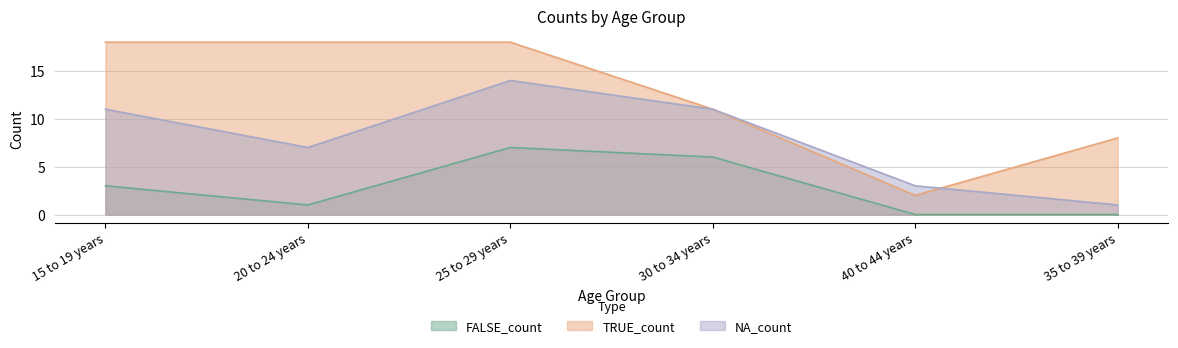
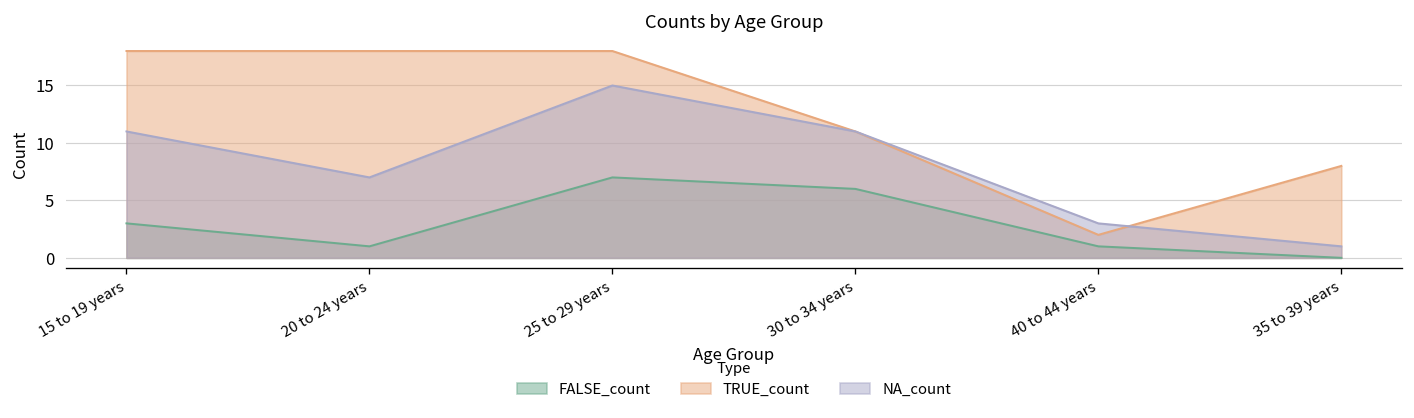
NA_count, 25 to 29 years: 14 -> 15
FALSE_count, 40 to 44 years: 0 -> 1
